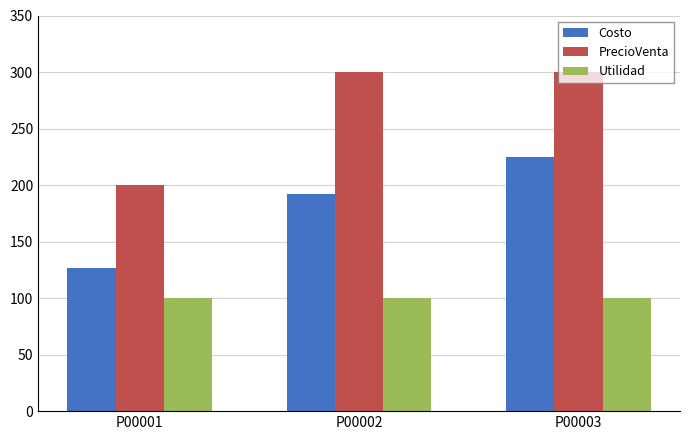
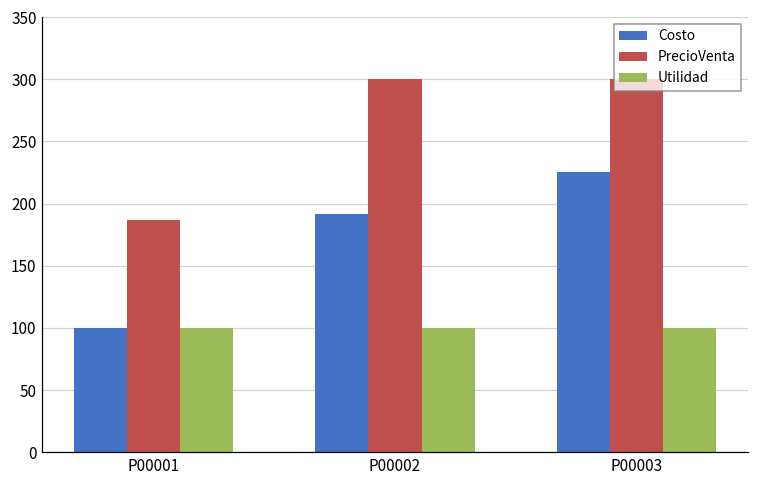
Costo, P00001: 127 -> 100
PrecioVenta, P00001: 200 -> 187
